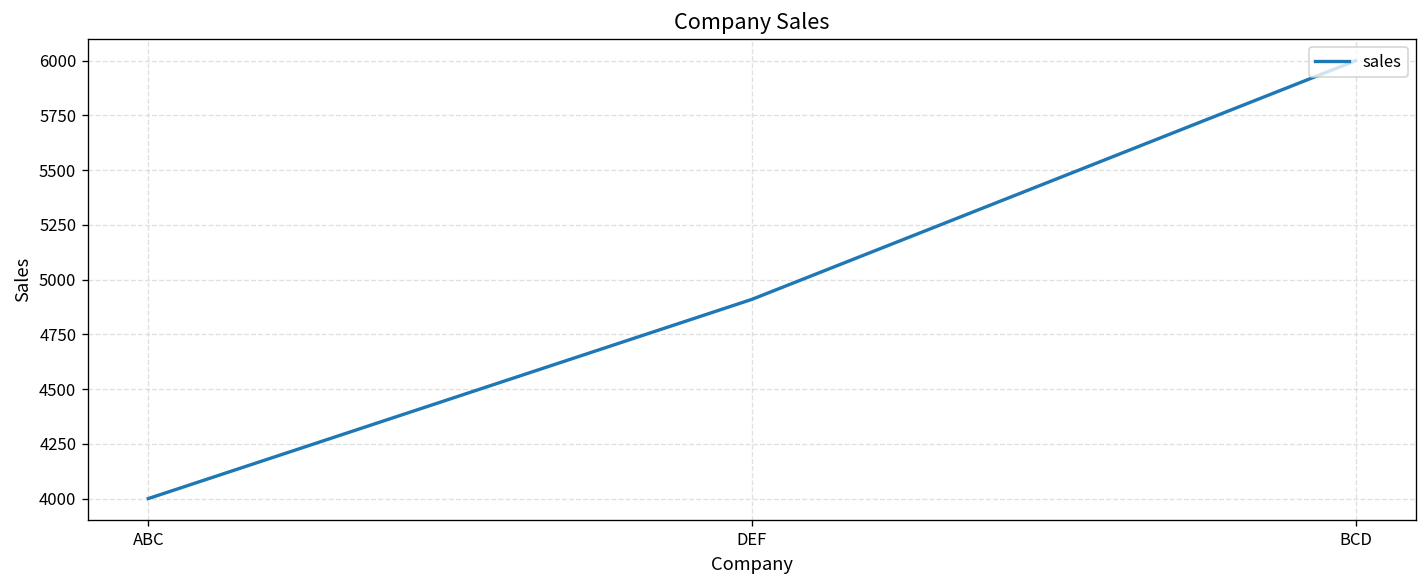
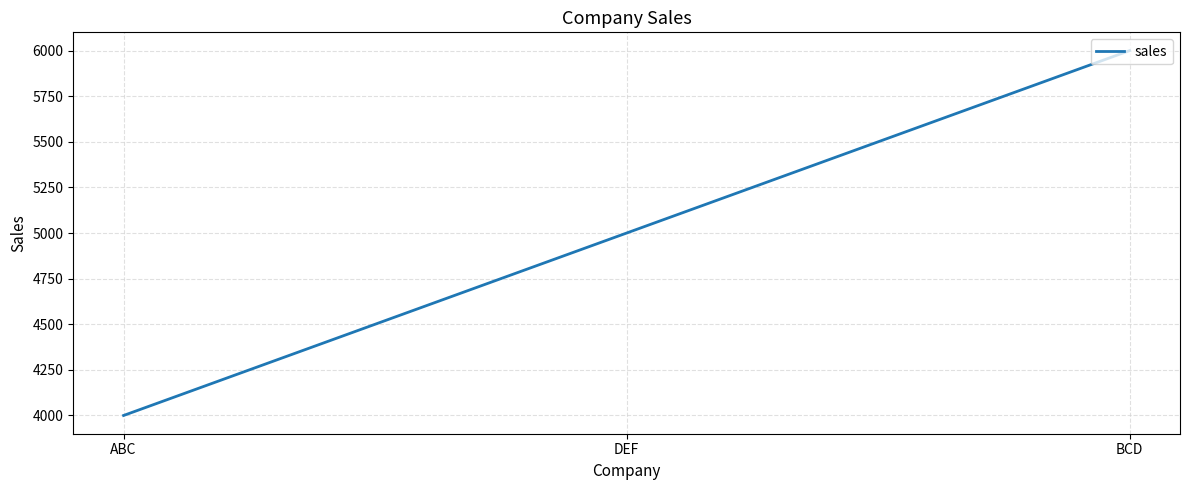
DEF: 4910 -> 5000
